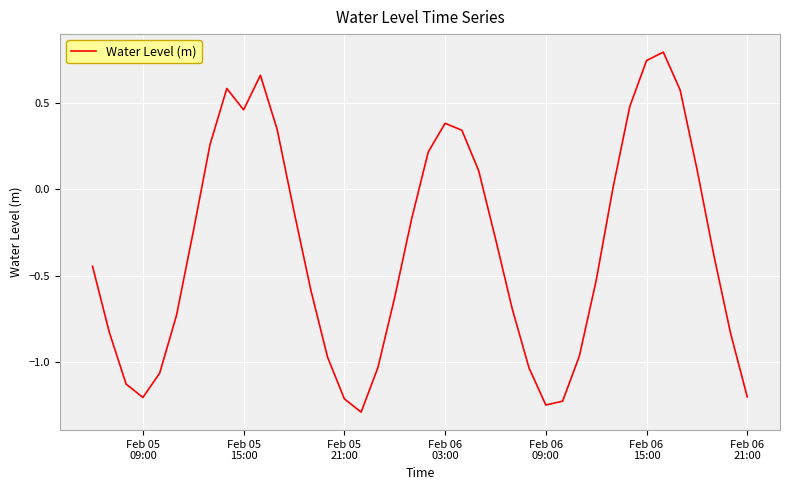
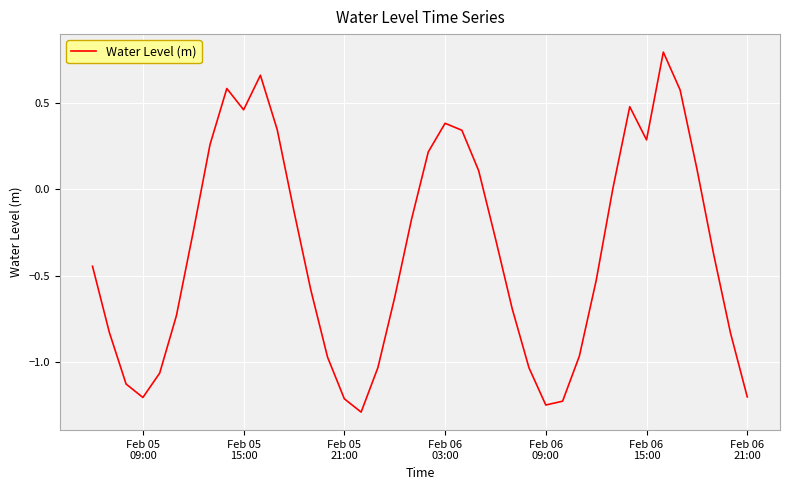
Feb 06 15:00: 0.74 -> 0.29
